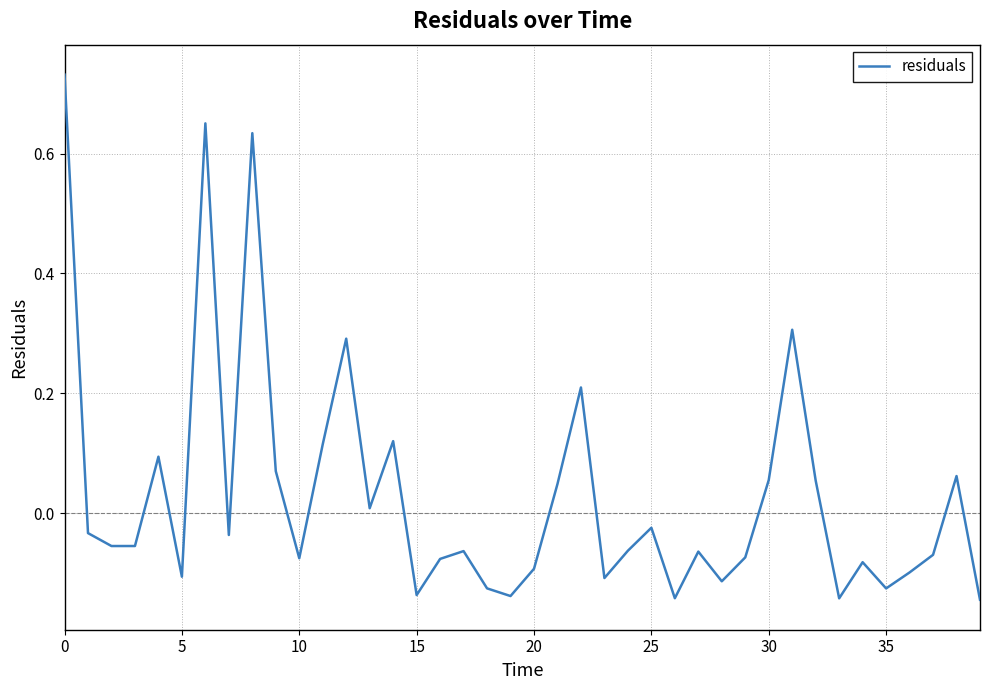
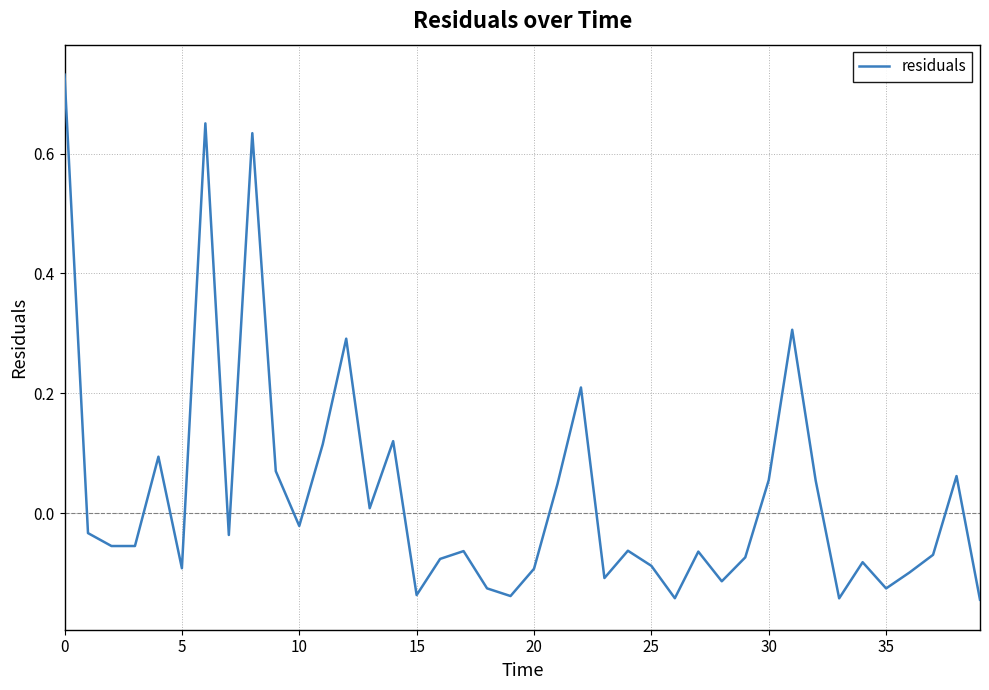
5: -0.11 -> -0.09
10: -0.08 -> -0.02
25: -0.02 -> -0.09
